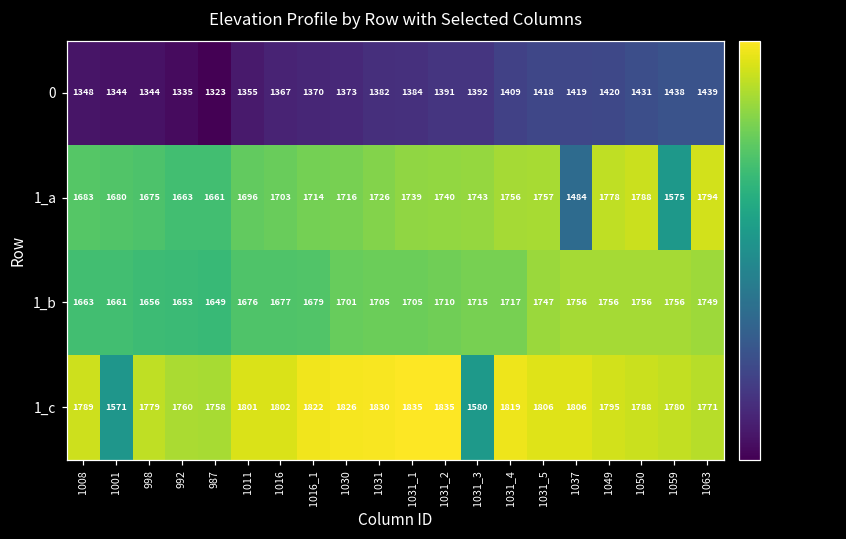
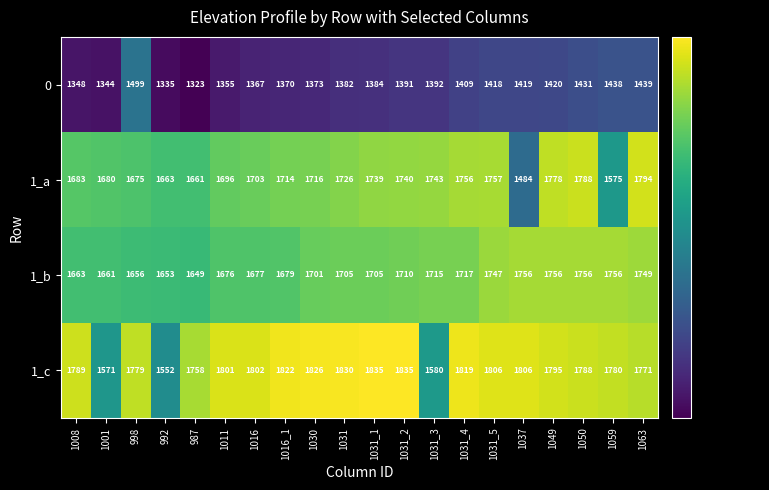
0, 998: 1344 -> 1499
1_c, 992: 1760 -> 1552
